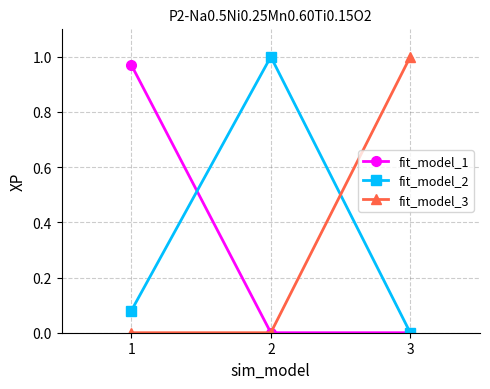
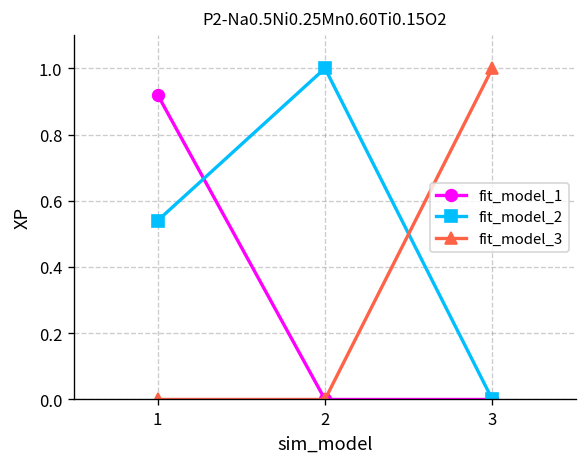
fit_model_1, 1: 0.97 -> 0.92
fit_model_2, 1: 0.08 -> 0.54
